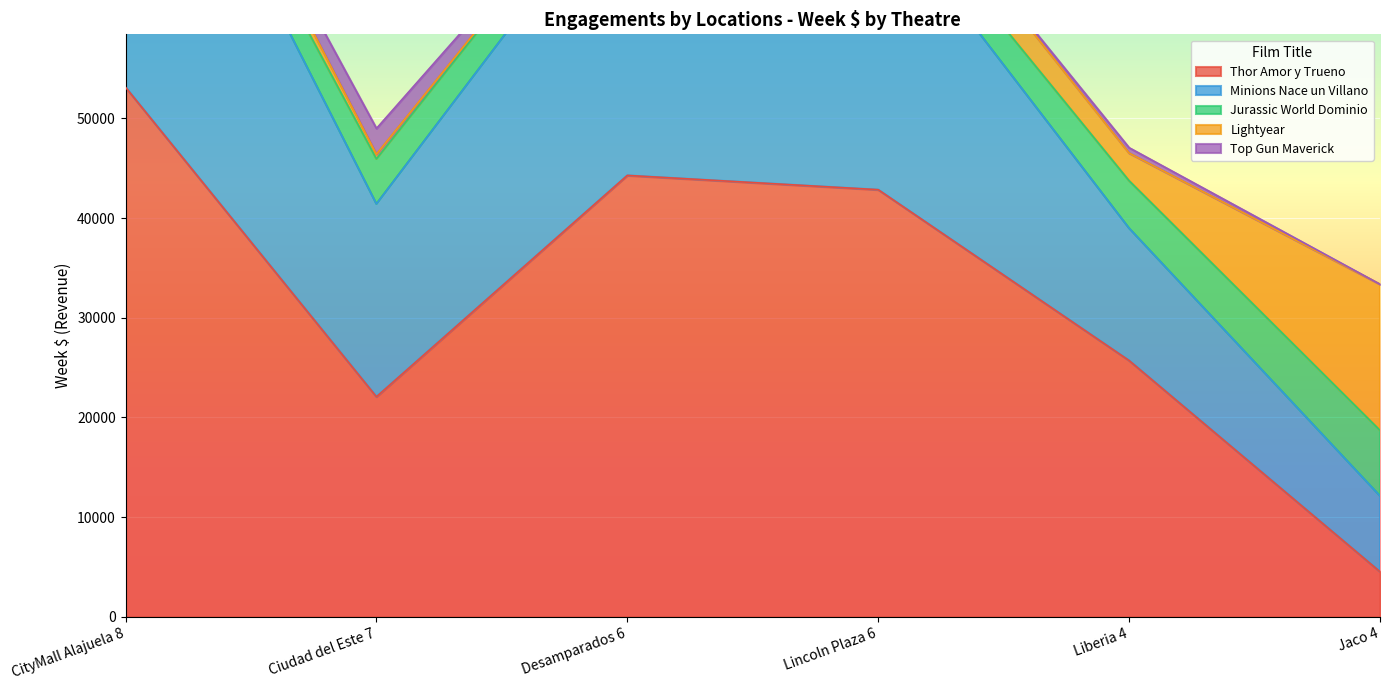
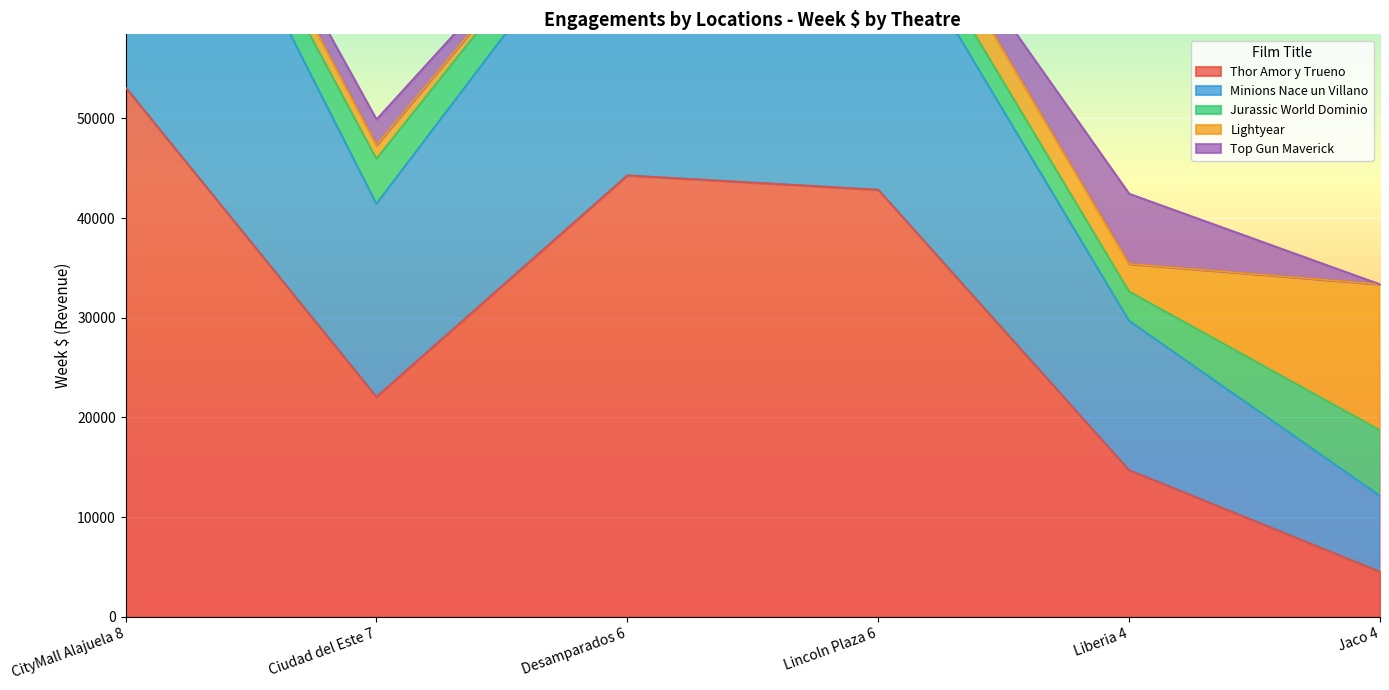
Lightyear, Ciudad del Este 7: 0 -> 1000
Thor Amor y Trueno, Liberia 4: 26000 -> 15000
Minions Nace un Villano, Liberia 4: 13000 -> 15000
Jurassic World Dominio, Liberia 4: 5000 -> 3000
Top Gun Maverick, Liberia 4: 1000 -> 7000
